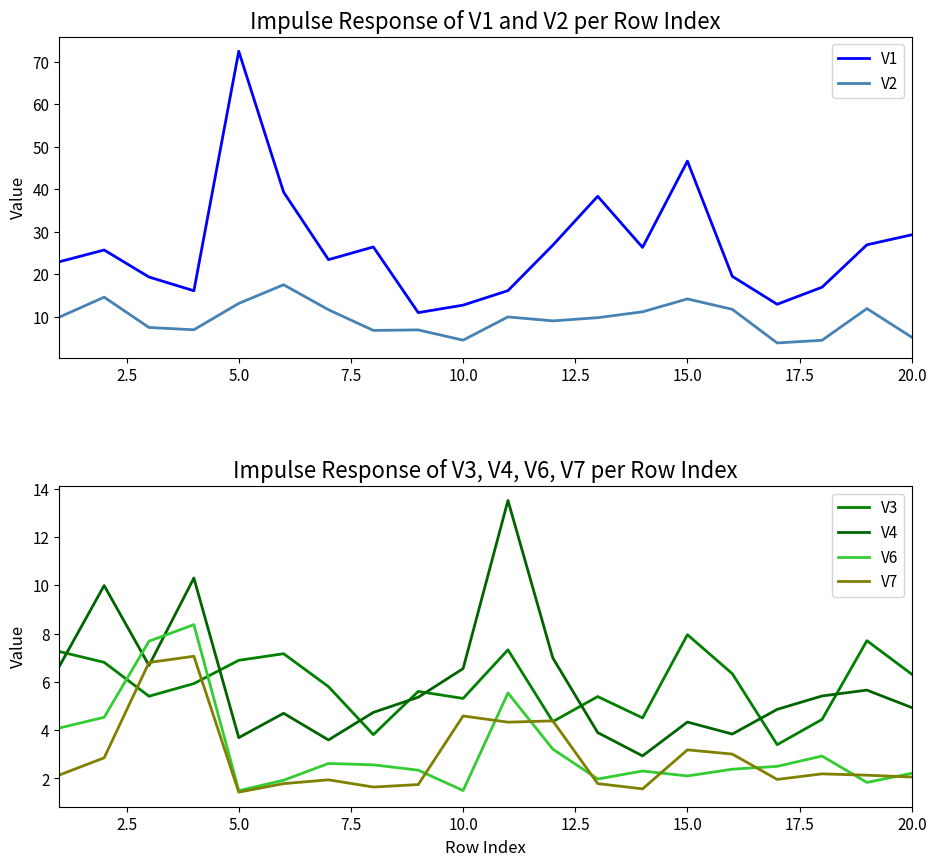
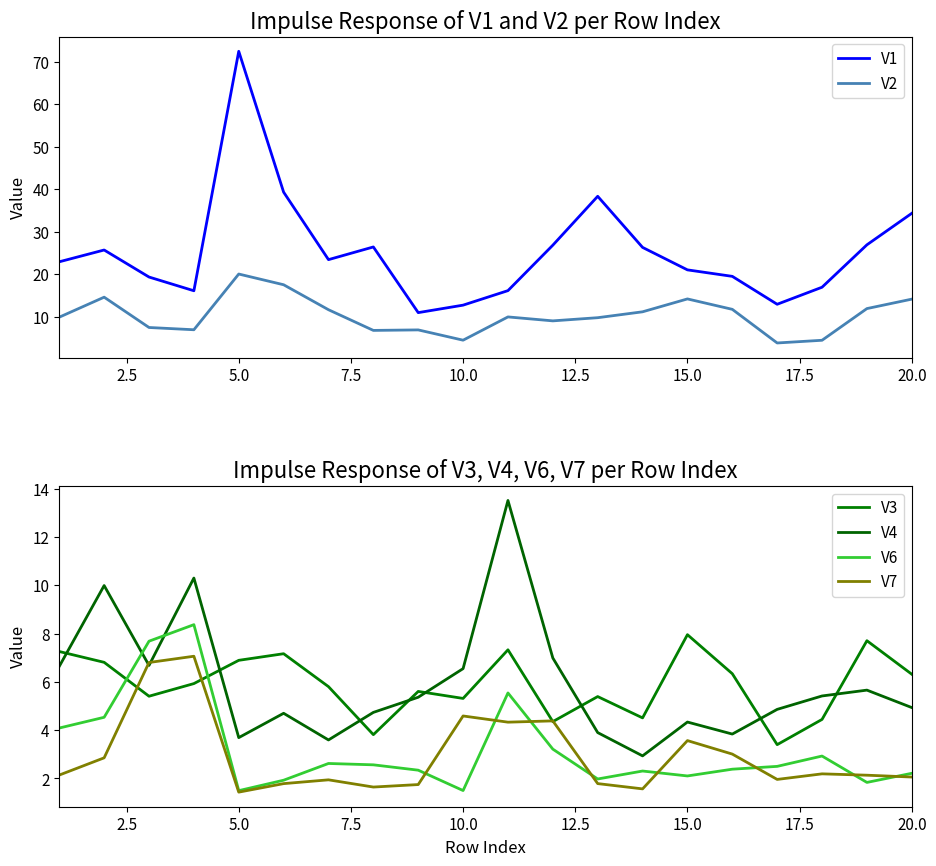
Impulse Response of V1 and V2 per Row Index, V2, 5.0: 13 -> 20
Impulse Response of V1 and V2 per Row Index, V1, 15.0: 47 -> 21
Impulse Response of V1 and V2 per Row Index, V1, 20.0: 29 -> 34
Impulse Response of V1 and V2 per Row Index, V2, 20.0: 5 -> 14
Impulse Response of V3, V4, V6, V7 per Row Index, V7, 15.0: 3.2 -> 3.6
